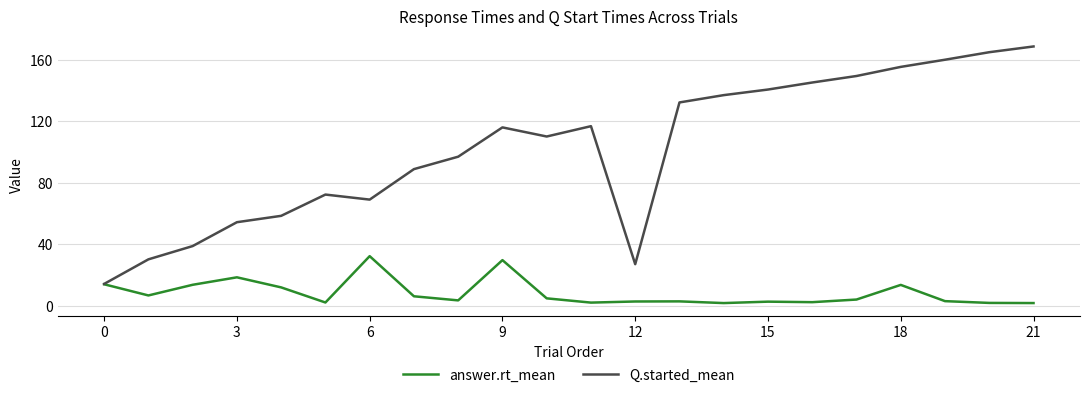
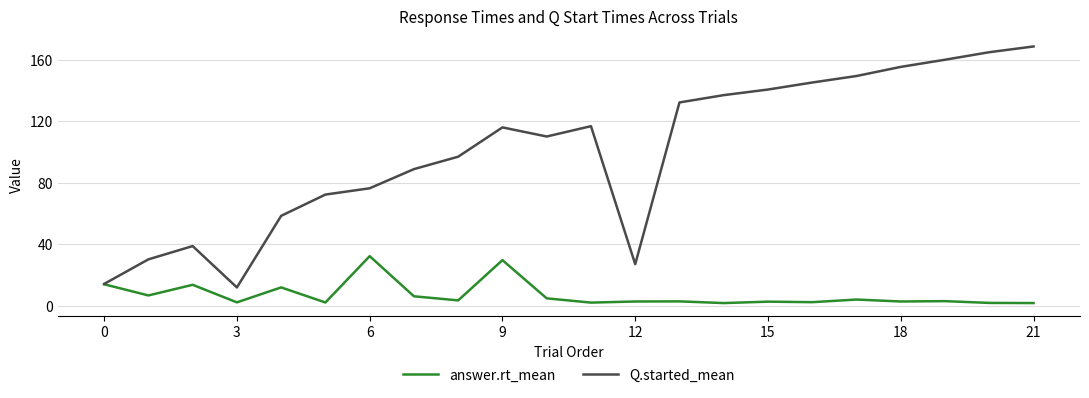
answer.rt_mean, 3: 19 -> 2
Q.started_mean, 3: 54 -> 12
Q.started_mean, 6: 69 -> 76
answer.rt_mean, 18: 14 -> 3
